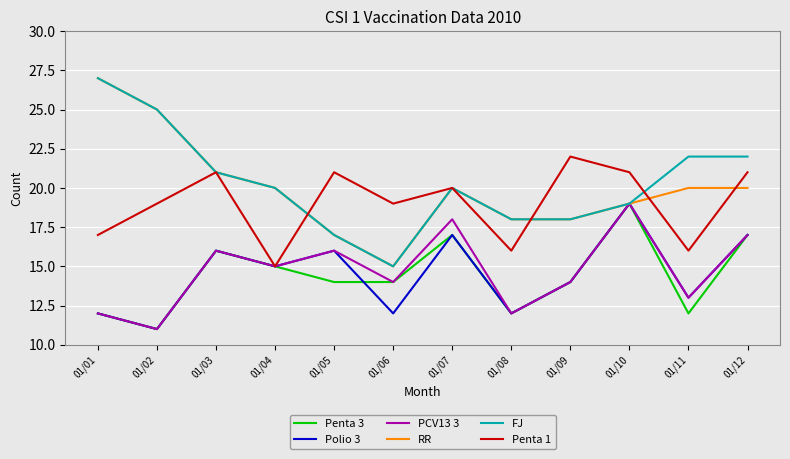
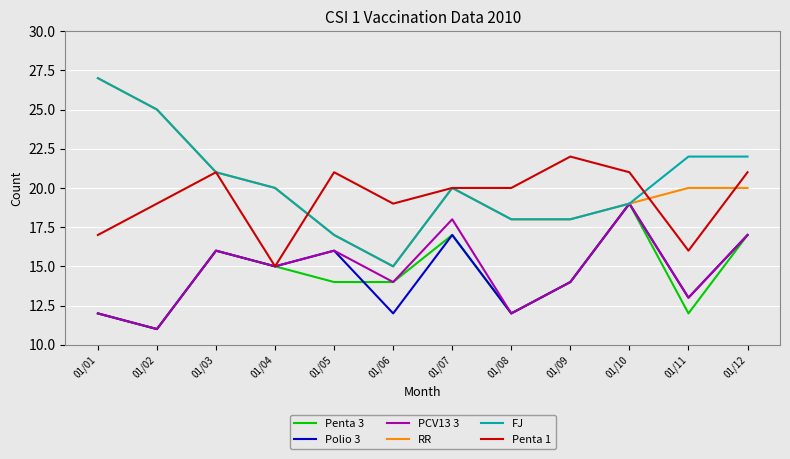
Penta 1, 01/08: 16 -> 20
